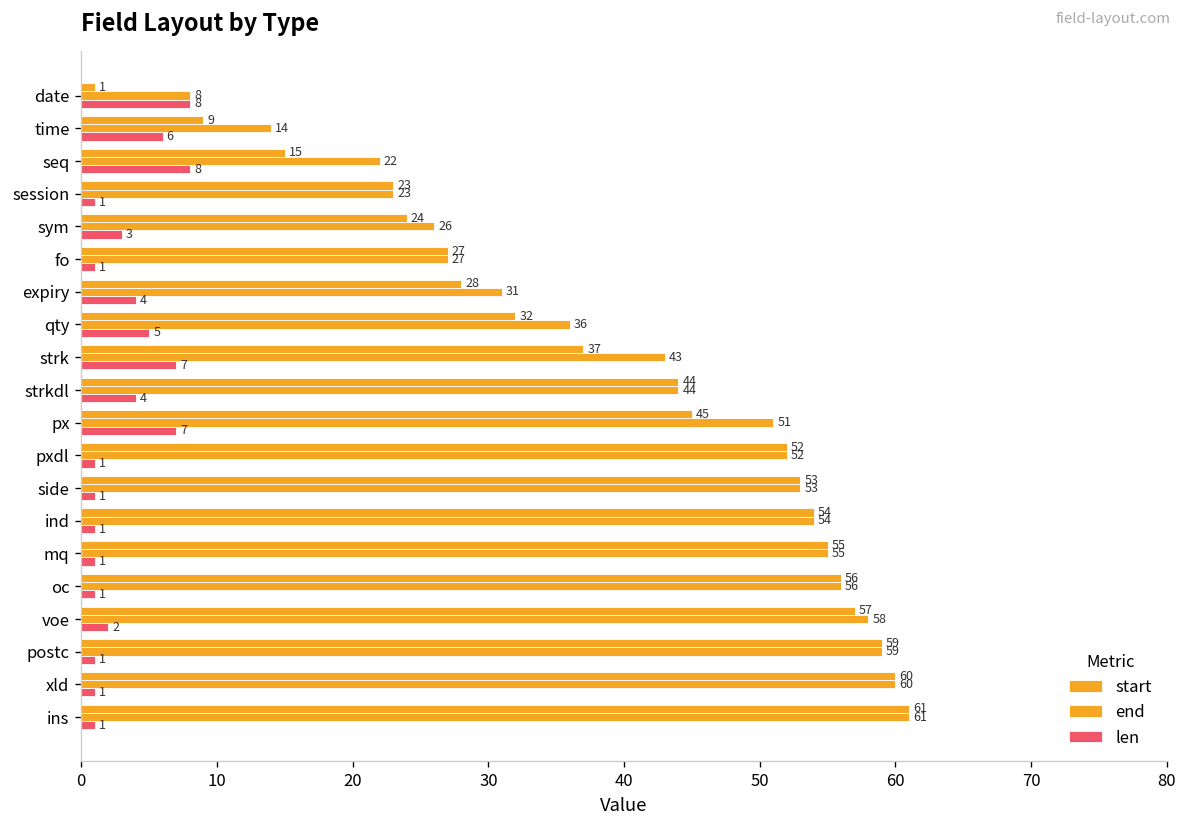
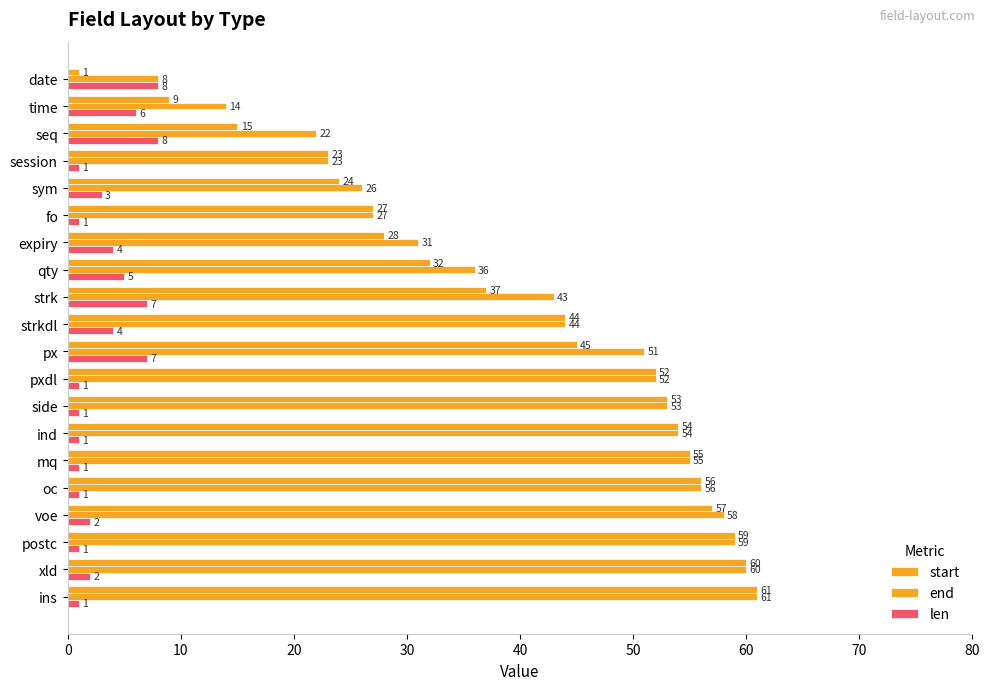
len, xld: 1 -> 2
